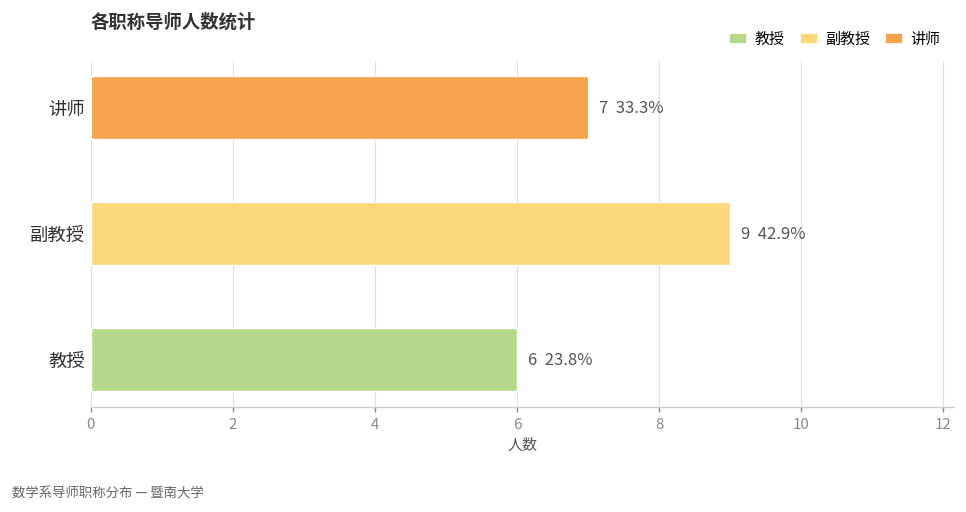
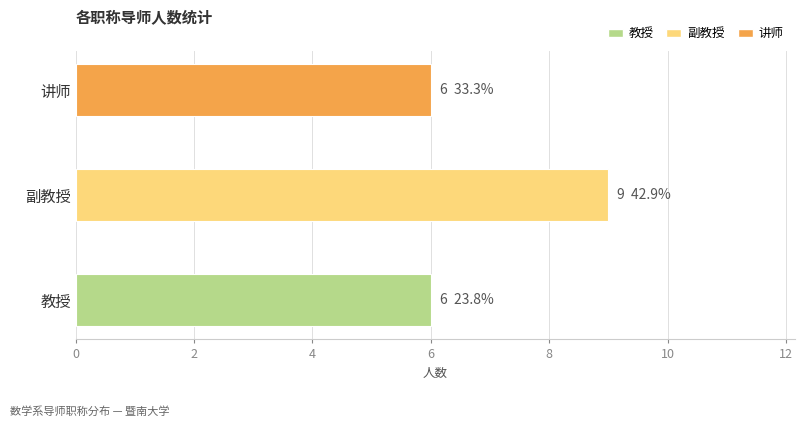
讲师: 7 -> 6
